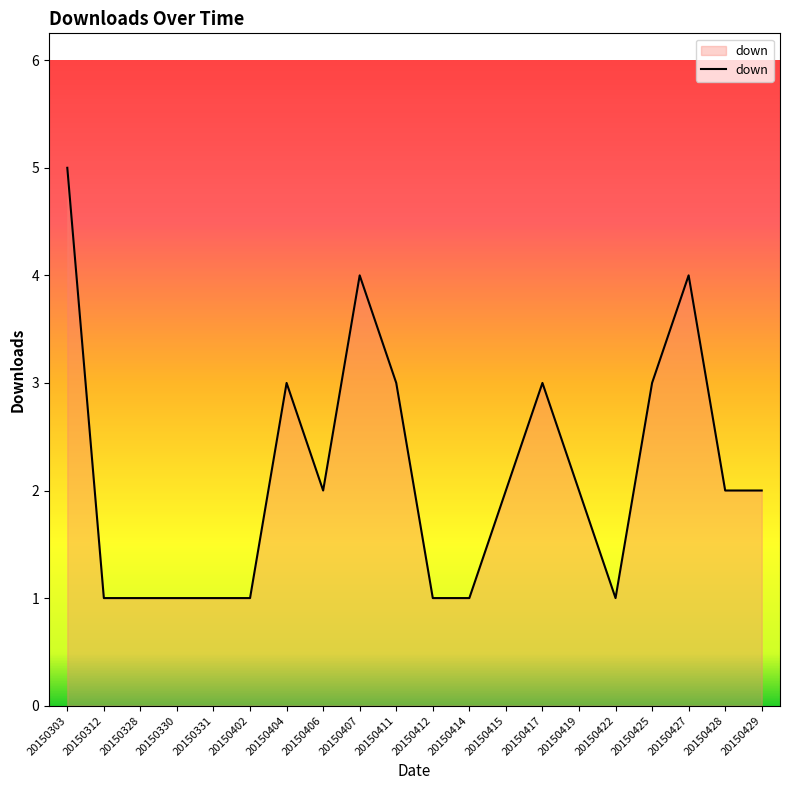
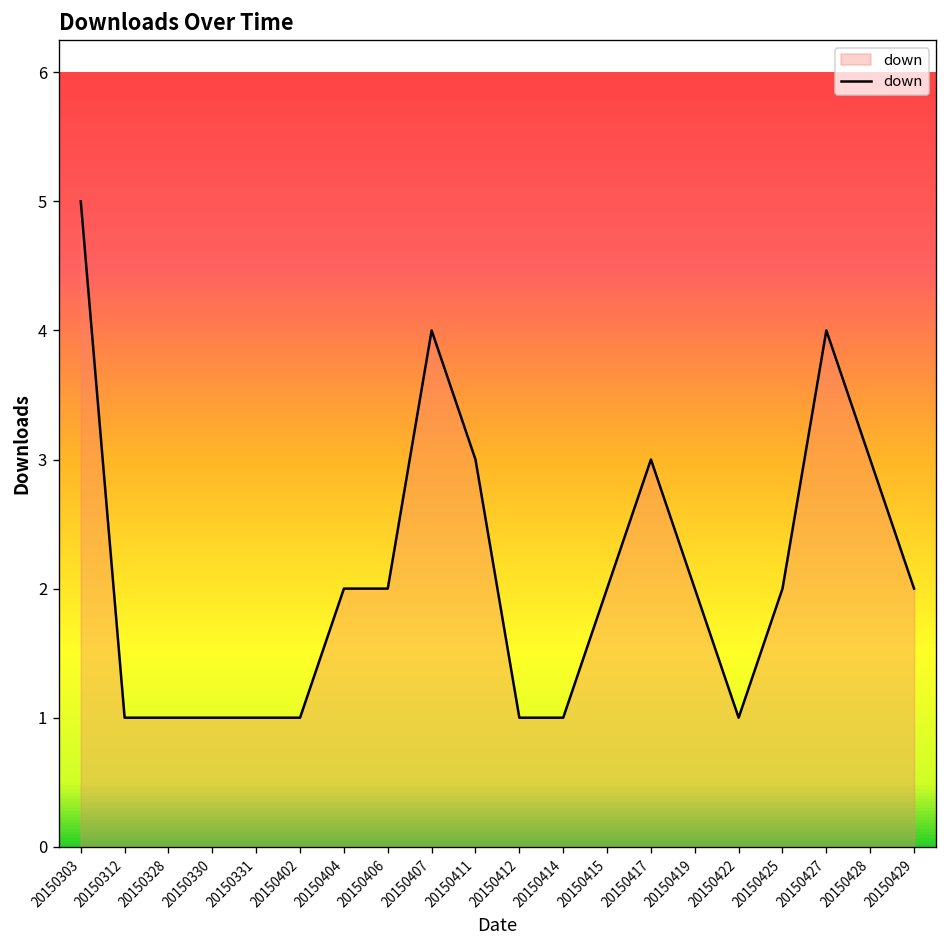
20150404: 3 -> 2
20150425: 3 -> 2
20150428: 2 -> 3
